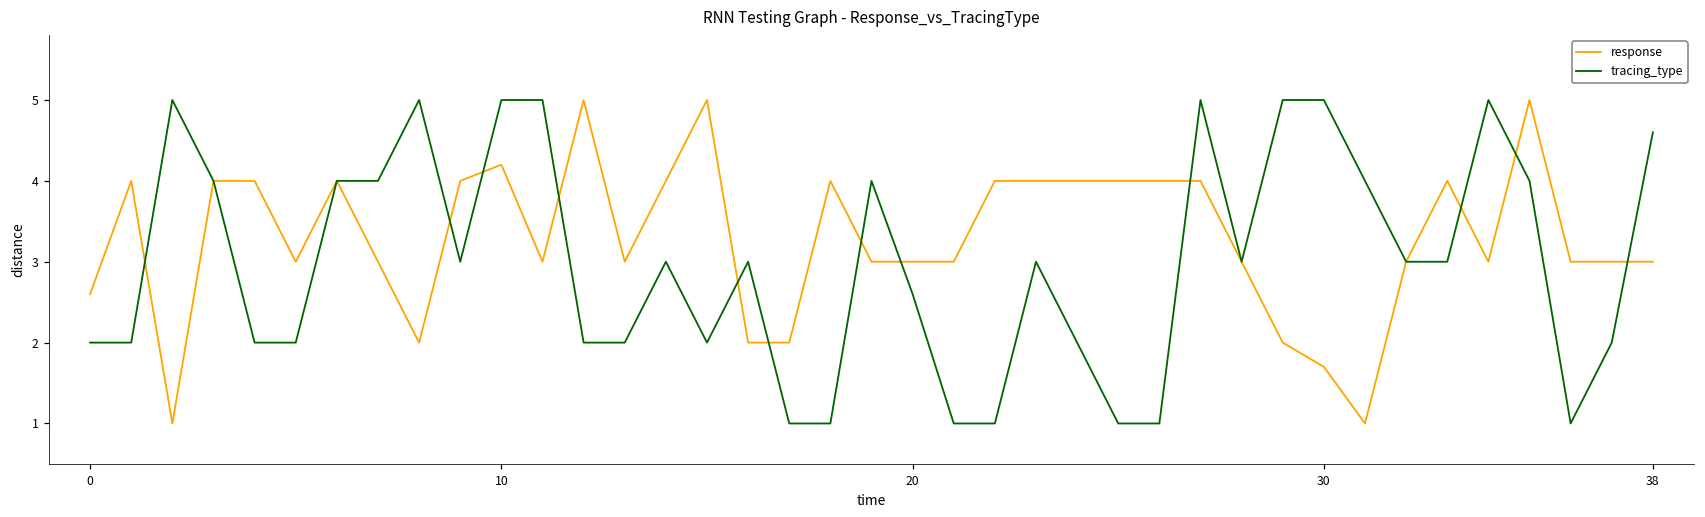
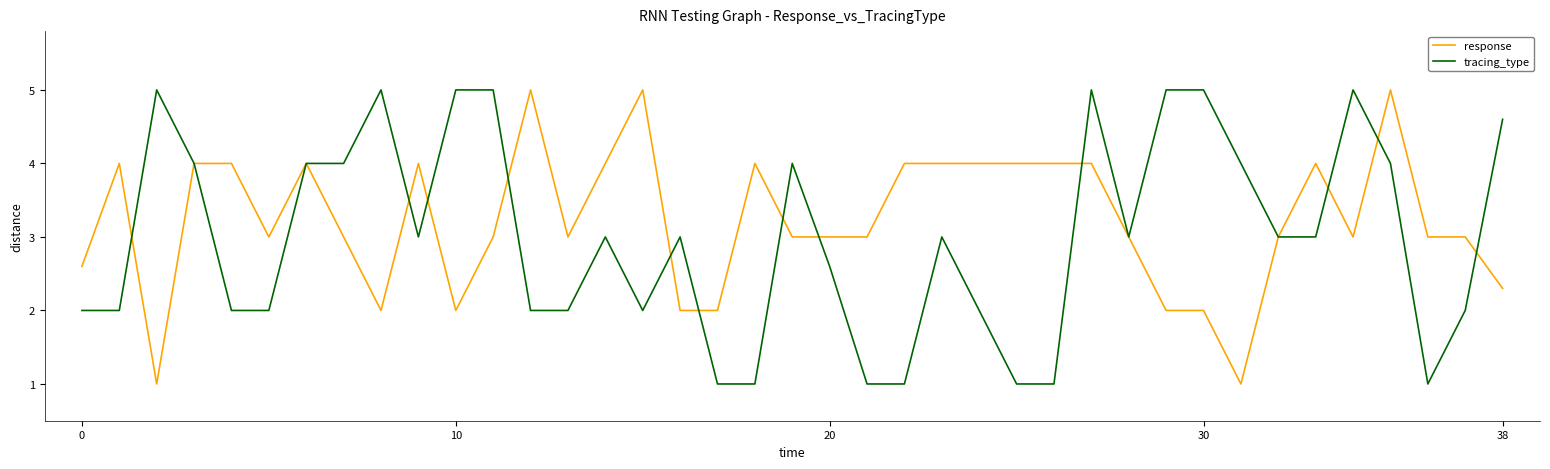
response, 10: 4.2 -> 2.0
response, 30: 1.7 -> 2.0
response, 38: 3.0 -> 2.3
